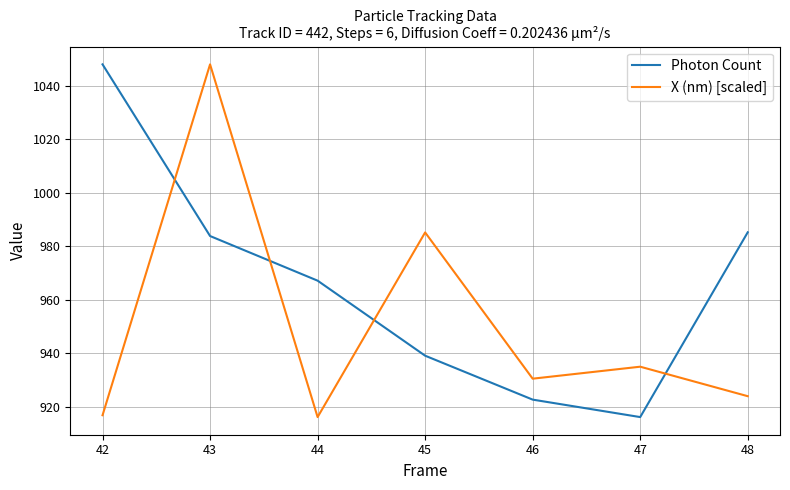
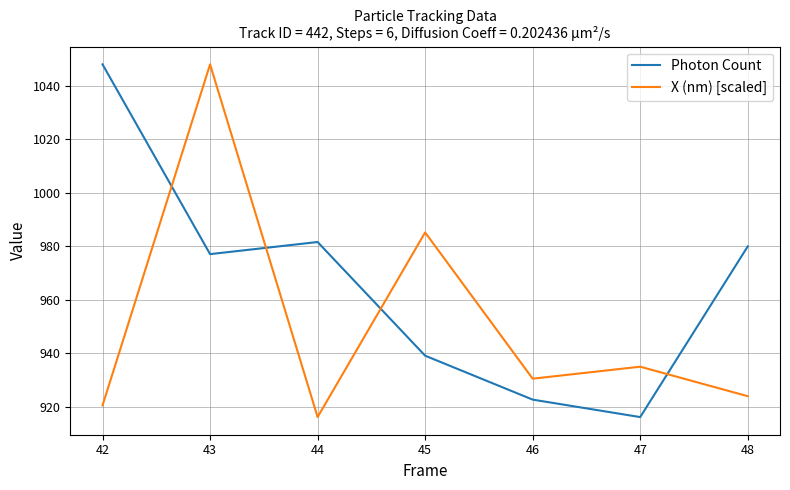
X (nm) [scaled], 42: 917 -> 920
Photon Count, 43: 984 -> 977
Photon Count, 44: 967 -> 982
Photon Count, 48: 985 -> 980
